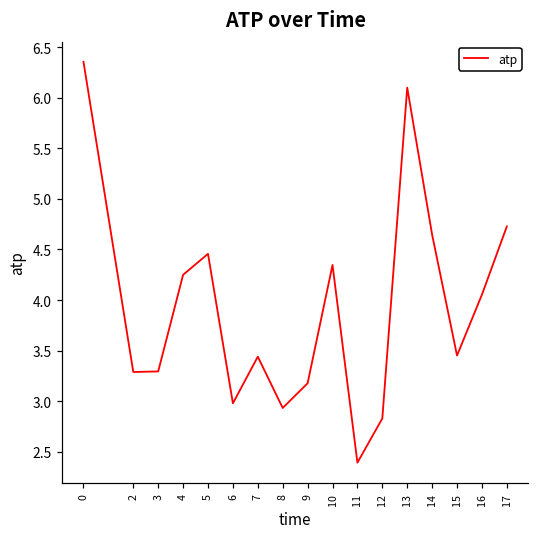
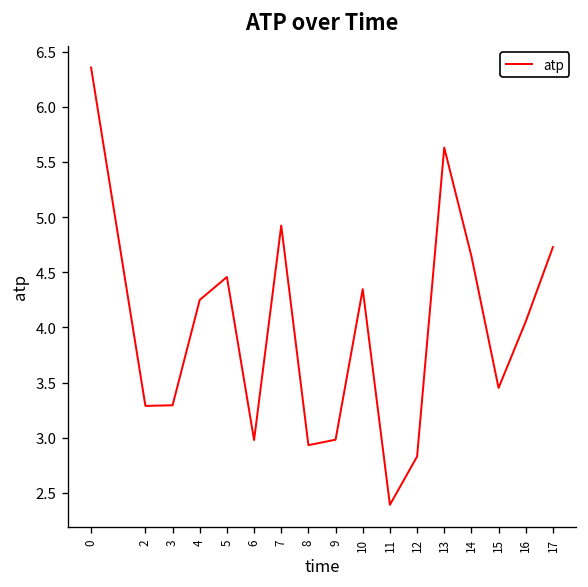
7: 3.4 -> 4.9
9: 3.2 -> 3.0
13: 6.1 -> 5.6
